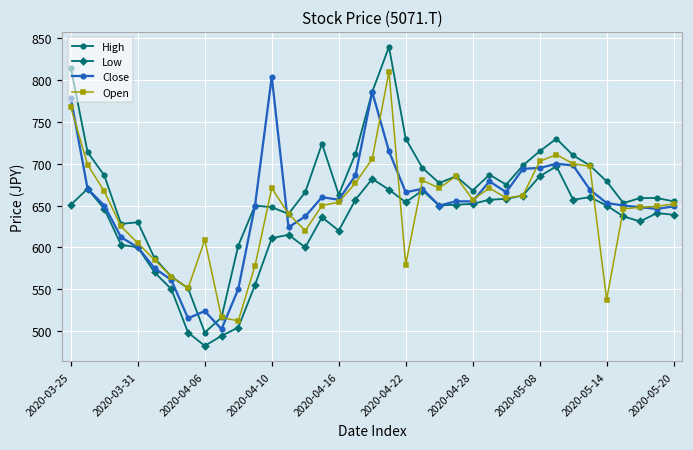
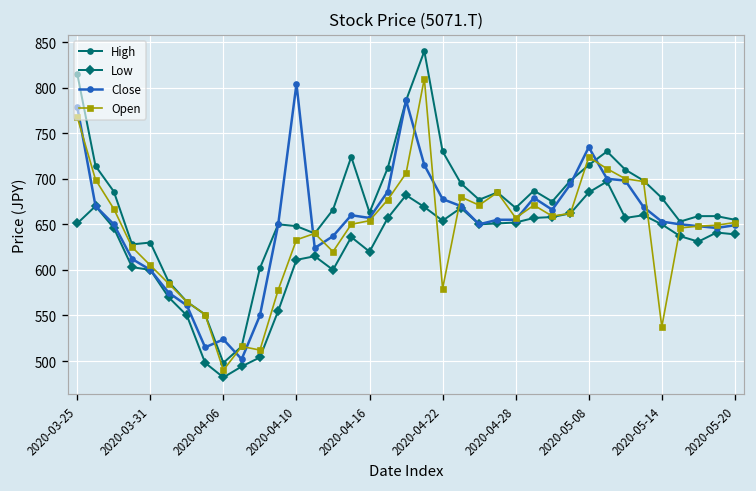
Open, 2020-04-06: 610 -> 490
Open, 2020-04-10: 670 -> 630
Close, 2020-04-22: 670 -> 680
Close, 2020-05-08: 700 -> 730
Open, 2020-05-08: 700 -> 720
